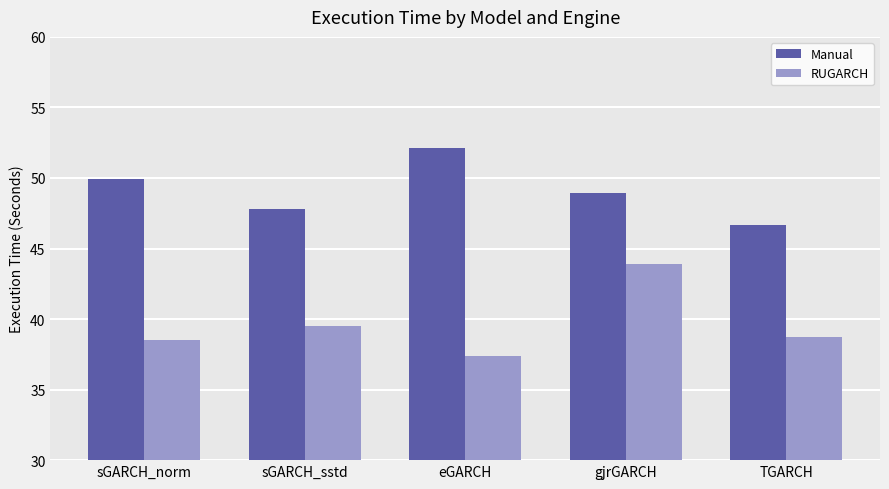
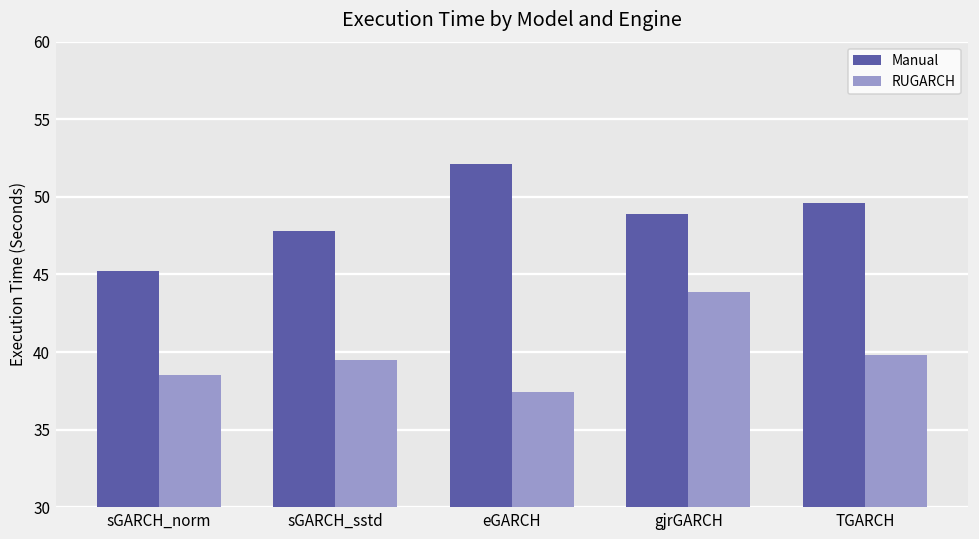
Manual, sGARCH_norm: 49.9 -> 45.2
Manual, TGARCH: 46.7 -> 49.6
RUGARCH, TGARCH: 38.7 -> 39.8
